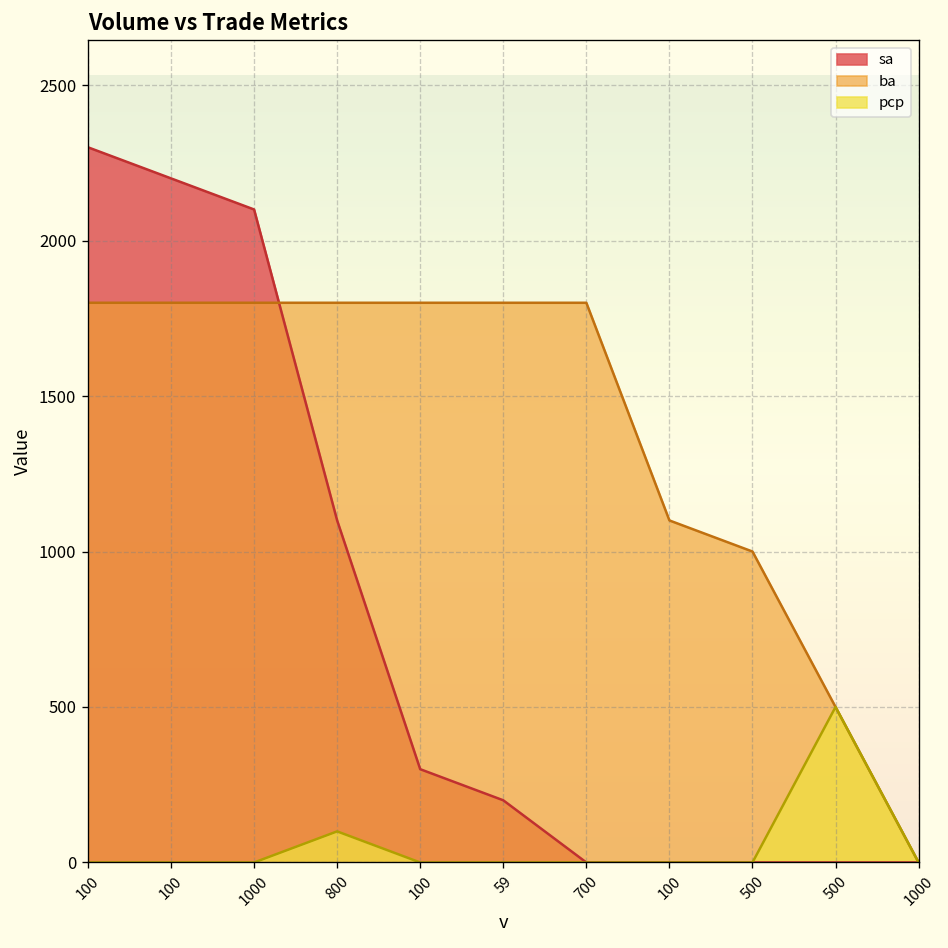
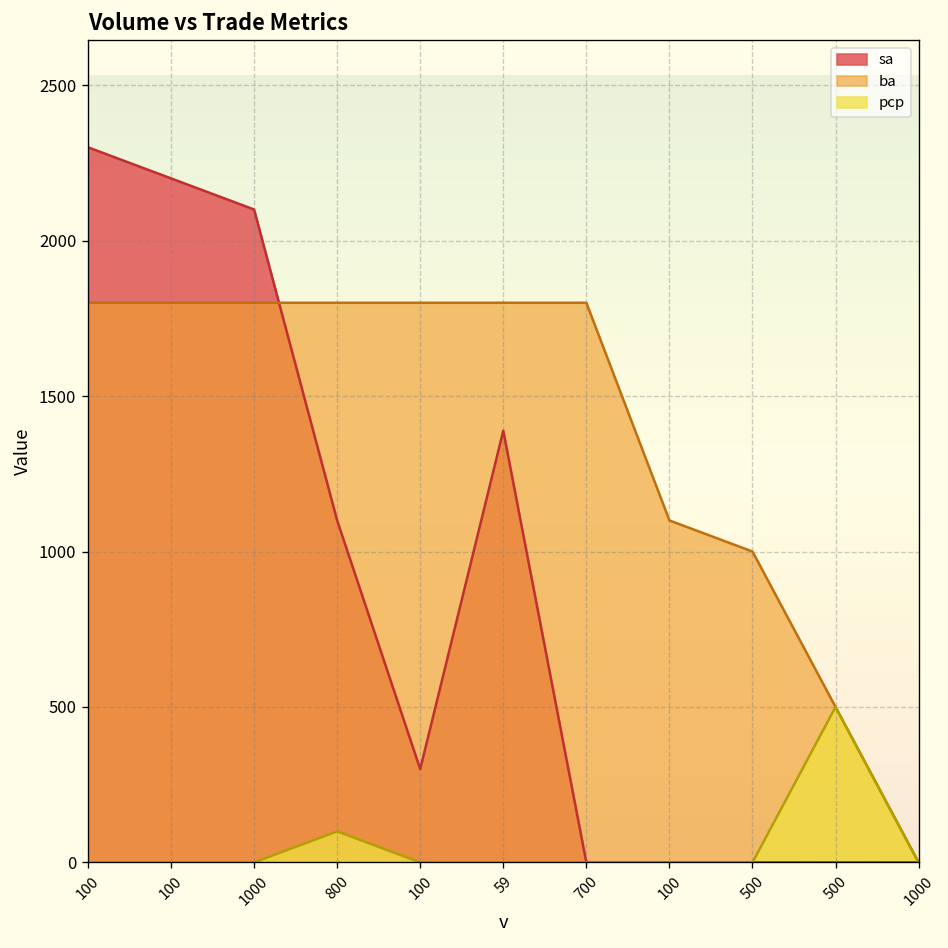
sa, 59: 200 -> 1390
